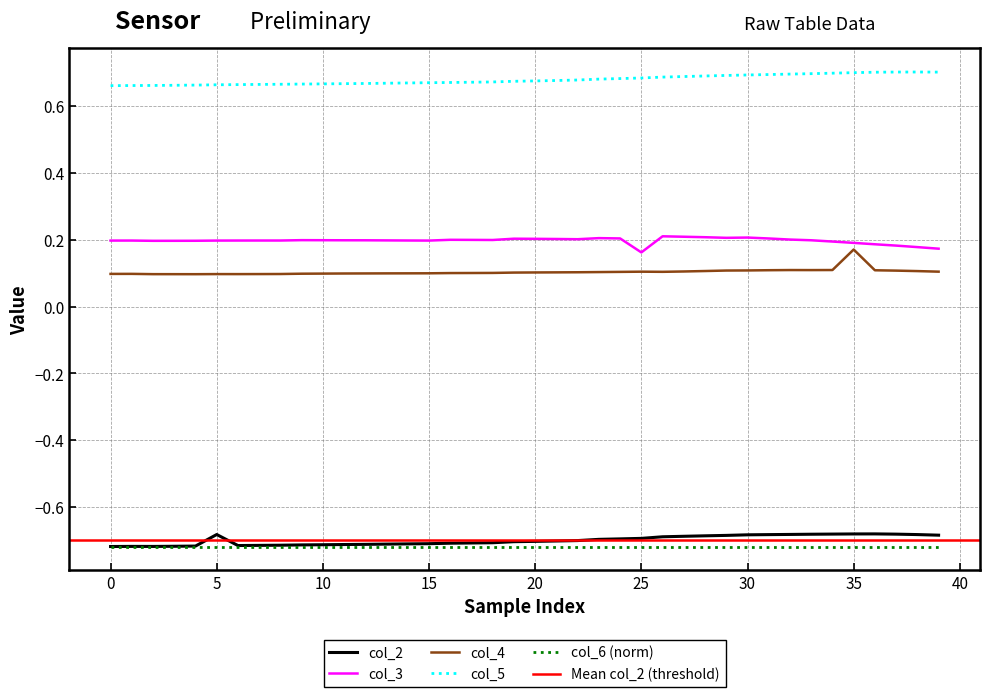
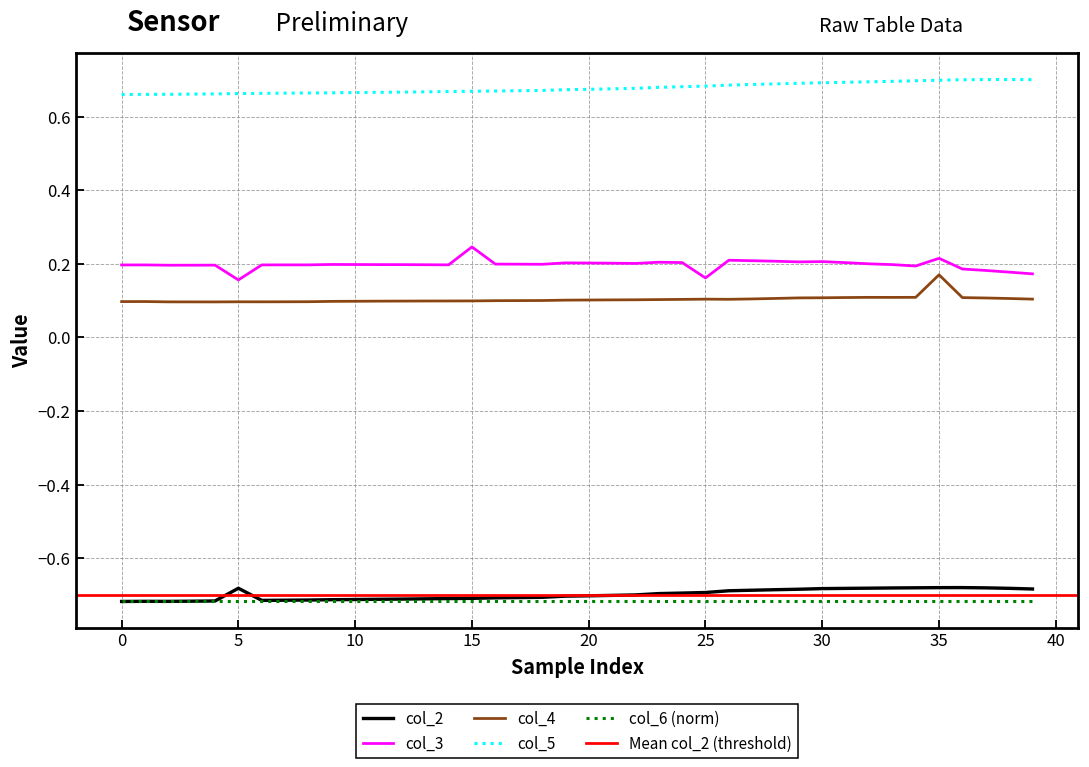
col_3, 5: 0.20 -> 0.16
col_3, 15: 0.20 -> 0.25
col_3, 35: 0.19 -> 0.22
